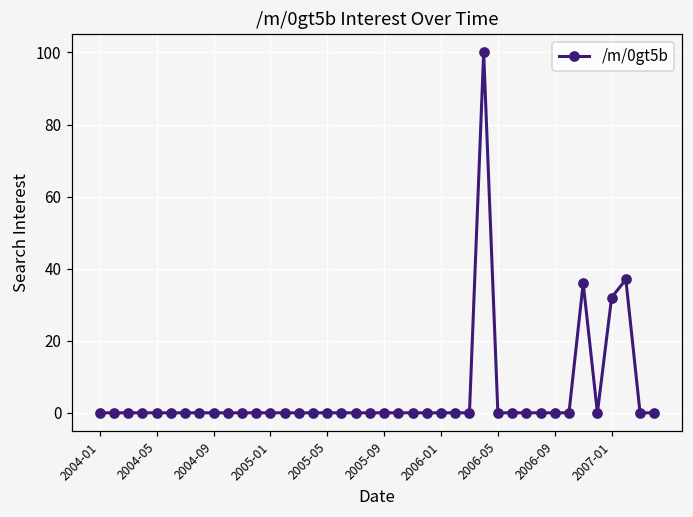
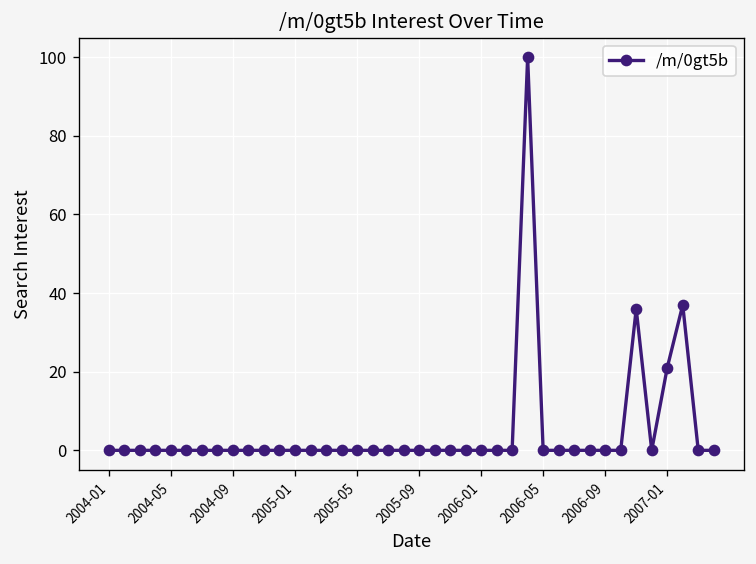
2007-01: 32 -> 21
